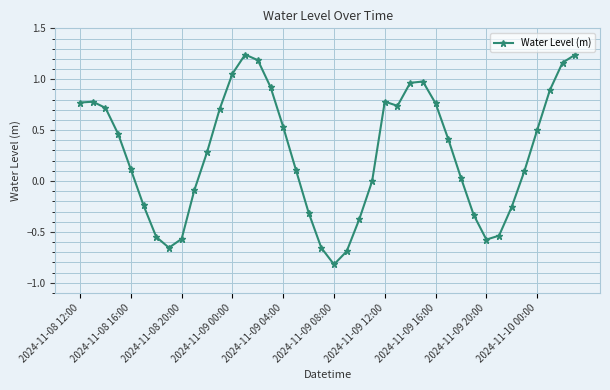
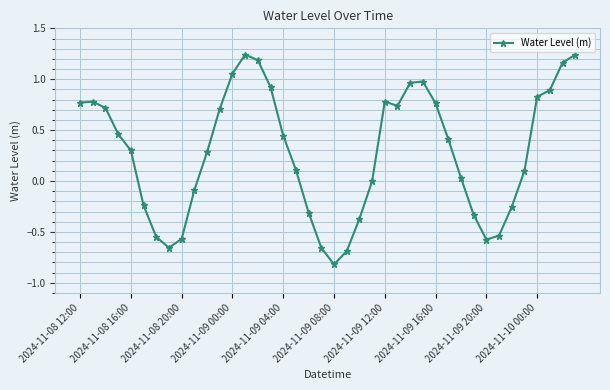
2024-11-08 16:00: 0.11 -> 0.30
2024-11-09 04:00: 0.53 -> 0.45
2024-11-10 00:00: 0.50 -> 0.83
